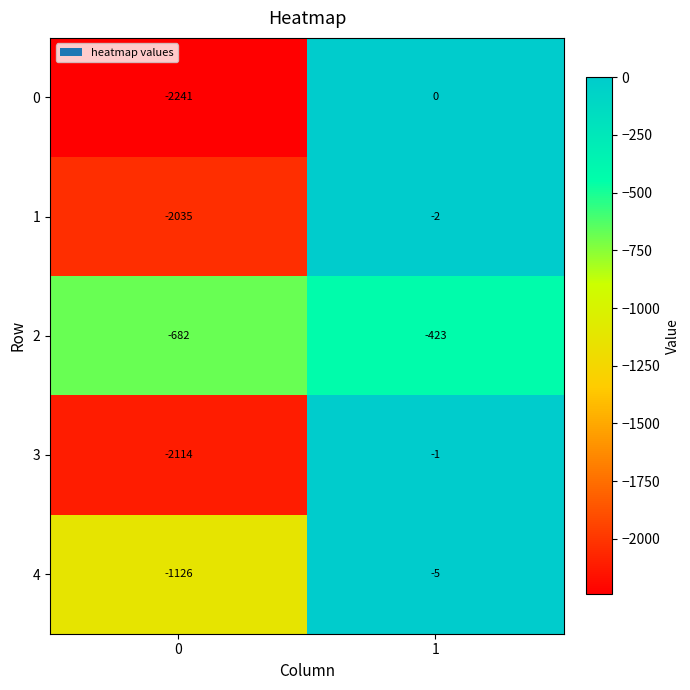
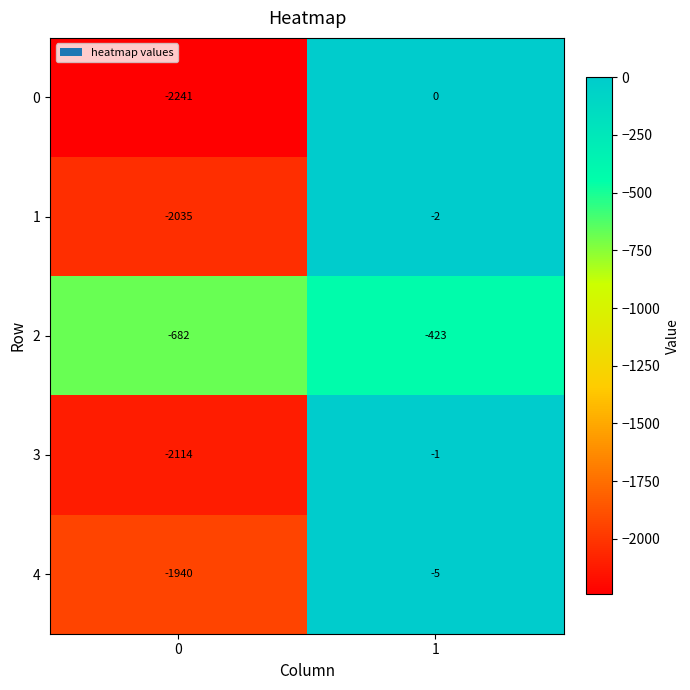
4, 0: -1126 -> -1940
